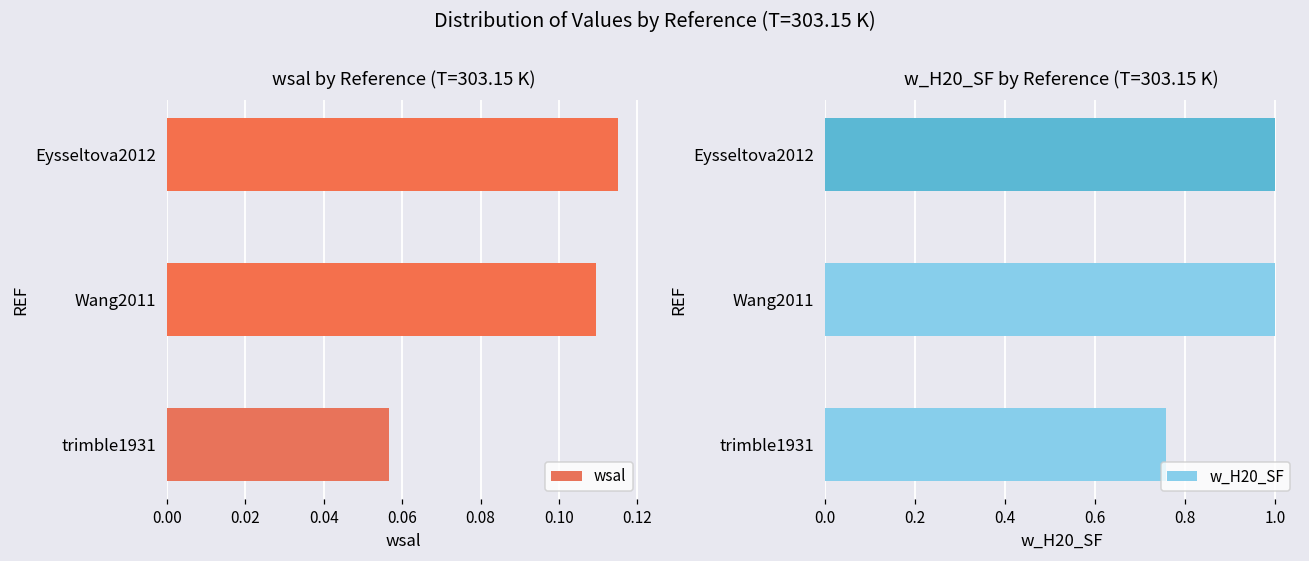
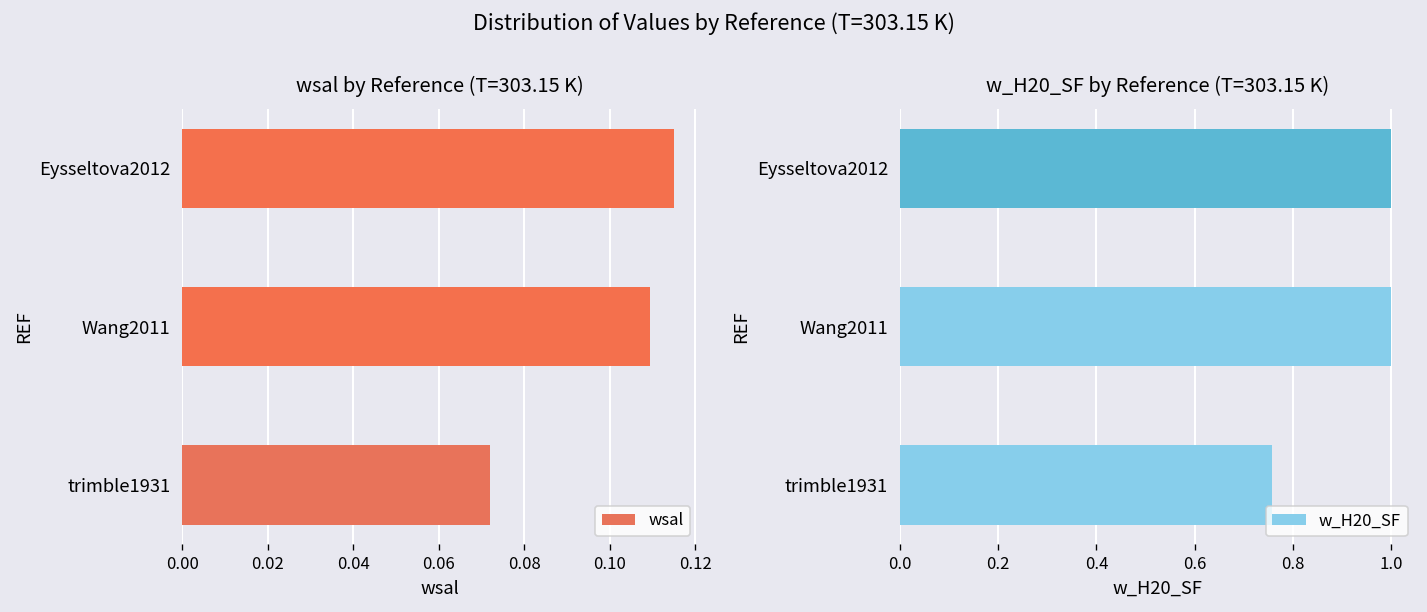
wsal by Reference (T=303.15 K), trimble1931: 0.057 -> 0.072
